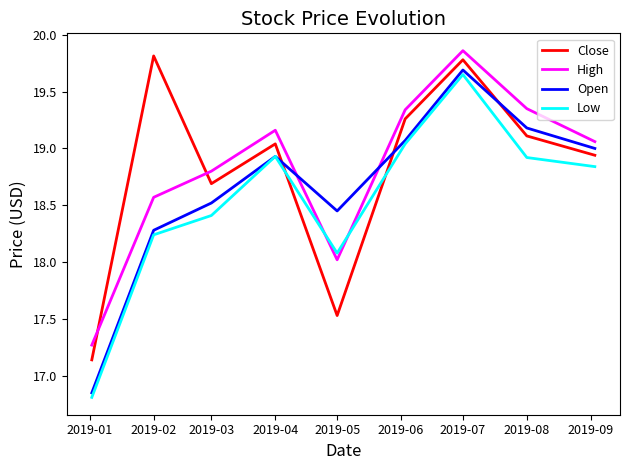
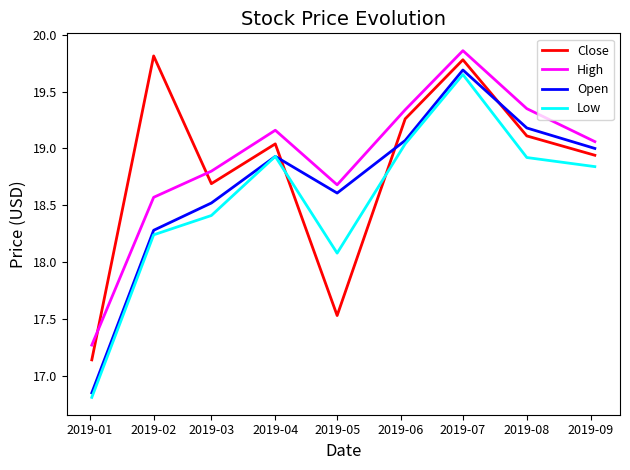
High, 2019-05: 18.02 -> 18.68
Open, 2019-05: 18.45 -> 18.61
